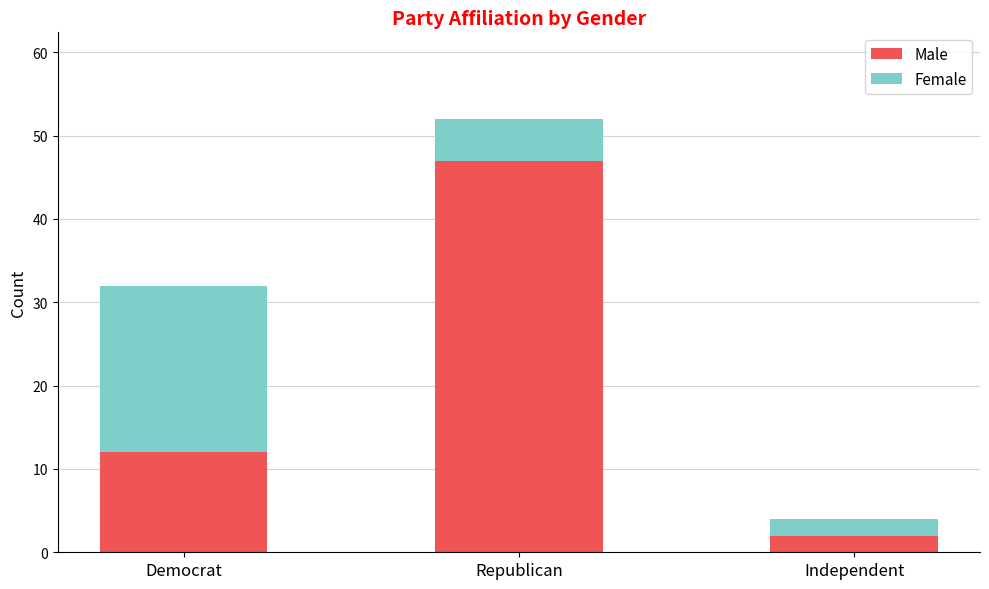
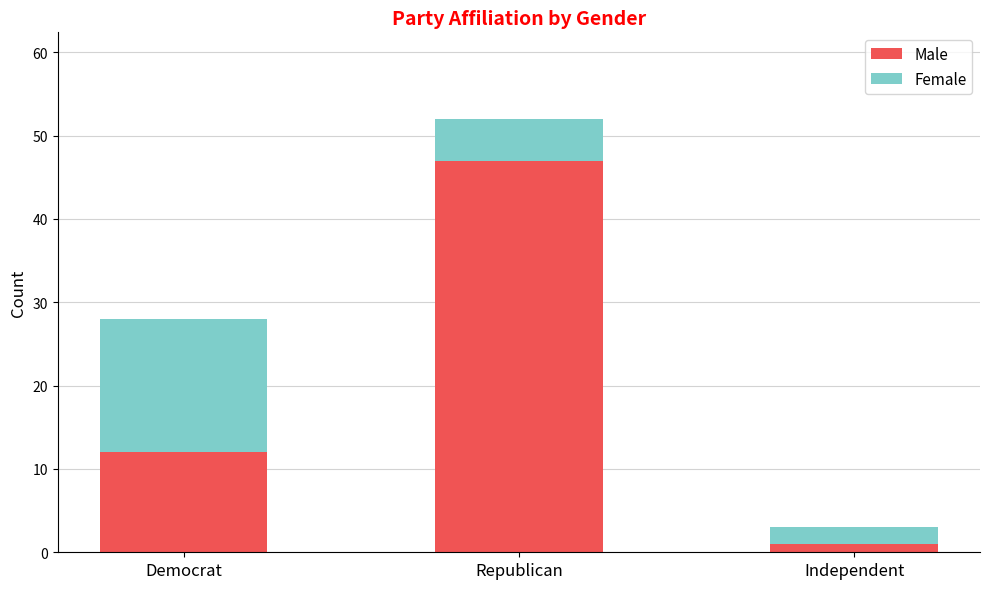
Female, Democrat: 20 -> 16
Male, Independent: 2 -> 1
